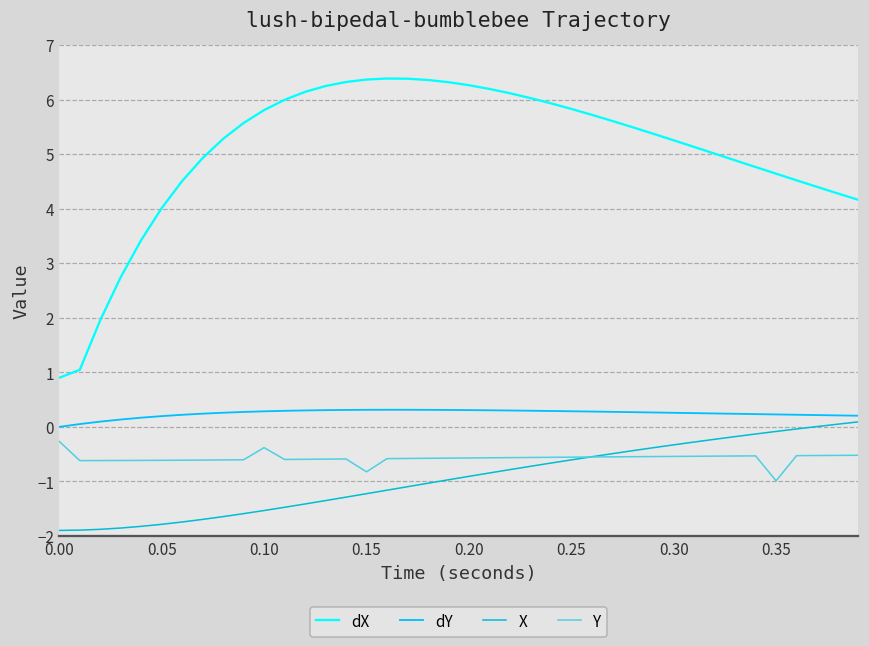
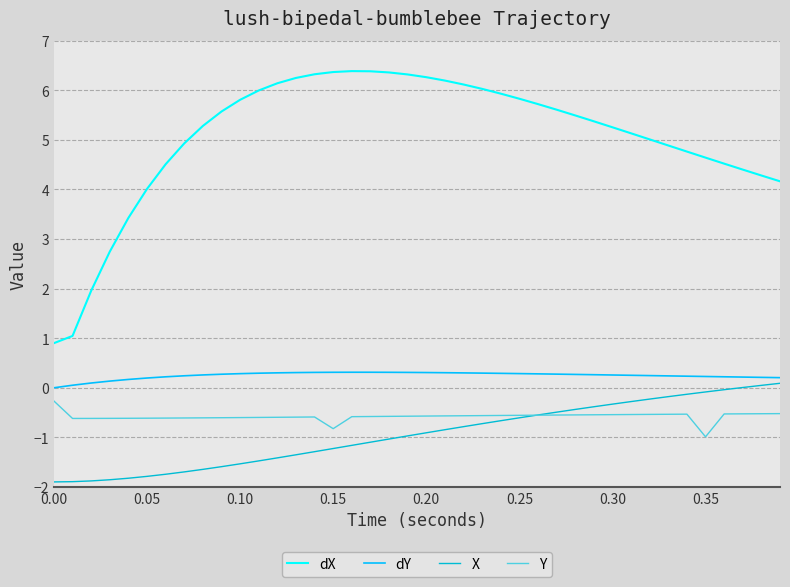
Y, 0.10: -0.4 -> -0.6
